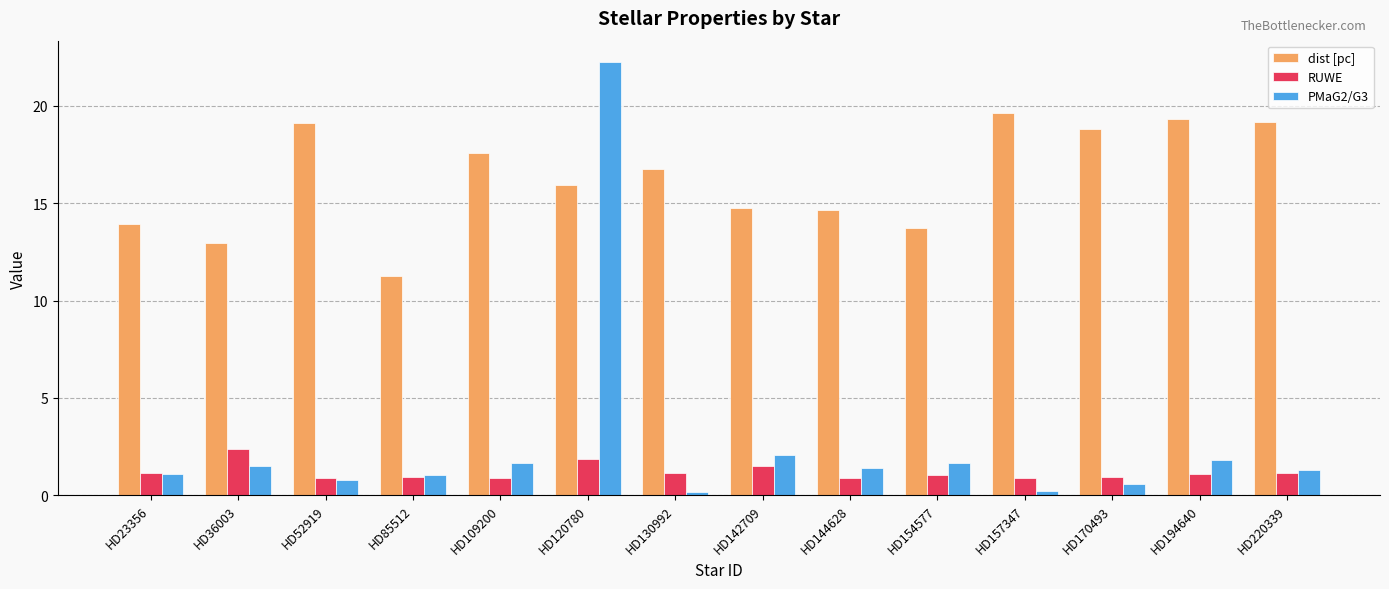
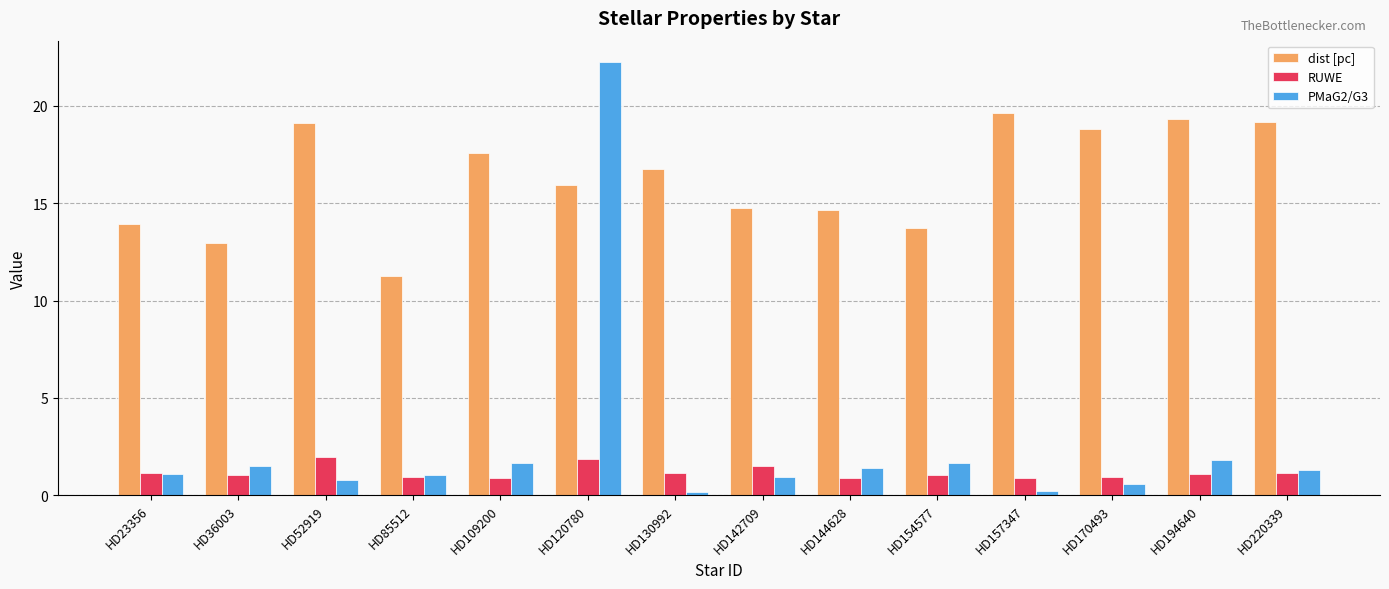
RUWE, HD36003: 2.4 -> 1.1
RUWE, HD52919: 0.9 -> 1.9
PMaG2/G3, HD142709: 2.1 -> 1.0
